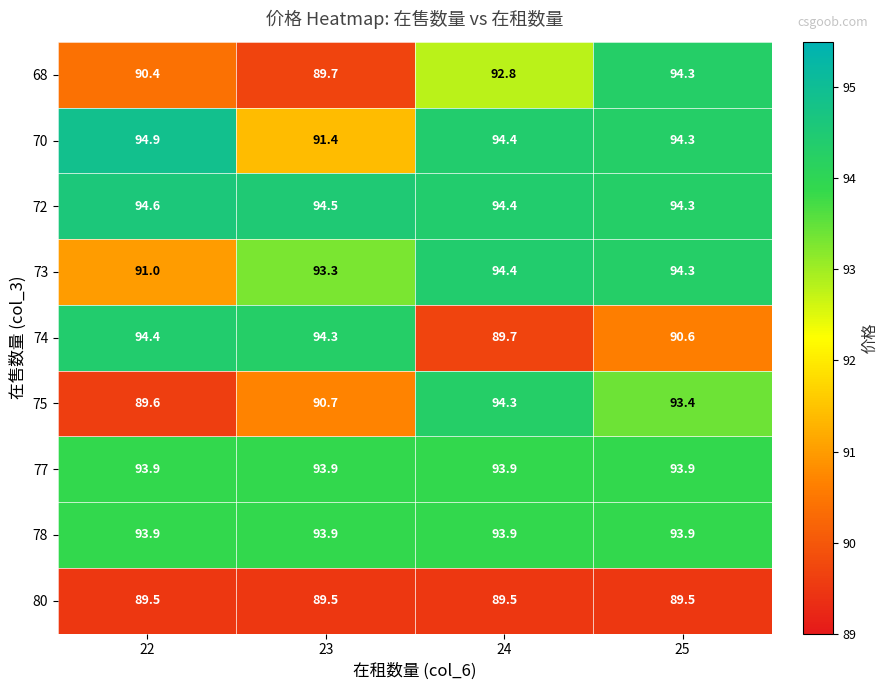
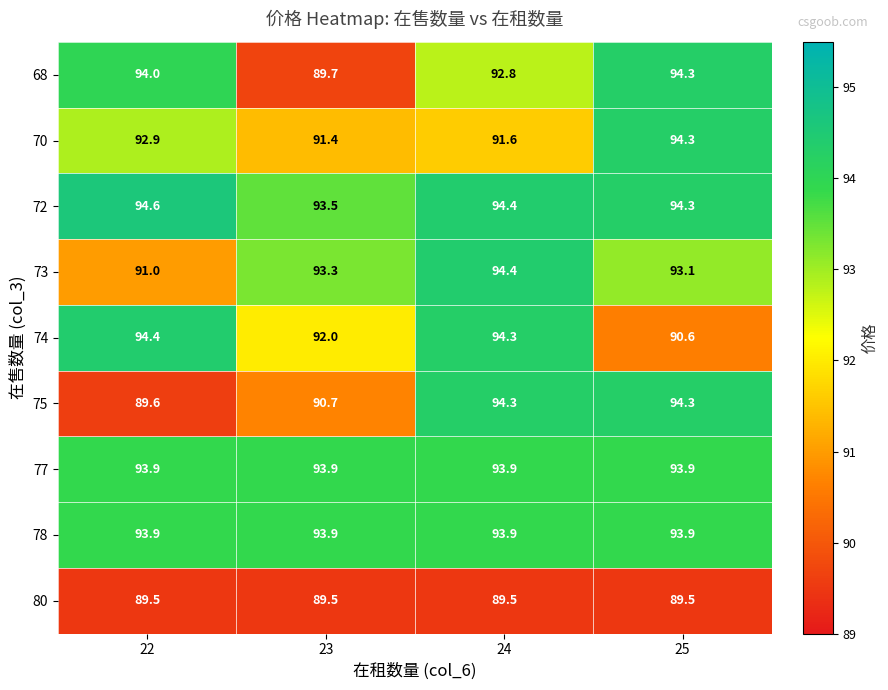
68, 22: 90.4 -> 94.0
70, 22: 94.9 -> 92.9
70, 24: 94.4 -> 91.6
72, 23: 94.5 -> 93.5
73, 25: 94.3 -> 93.1
74, 23: 94.3 -> 92.0
74, 24: 89.7 -> 94.3
75, 25: 93.4 -> 94.3
